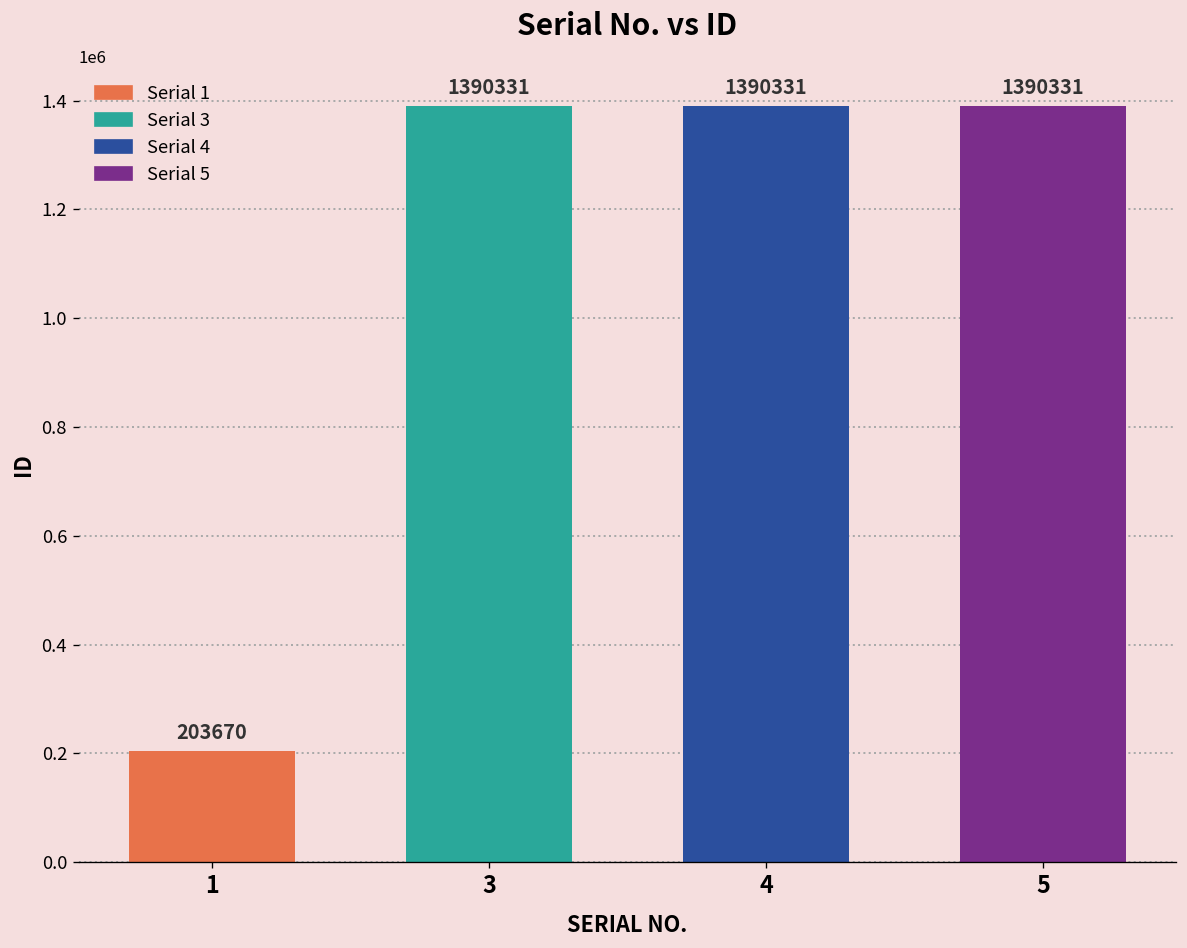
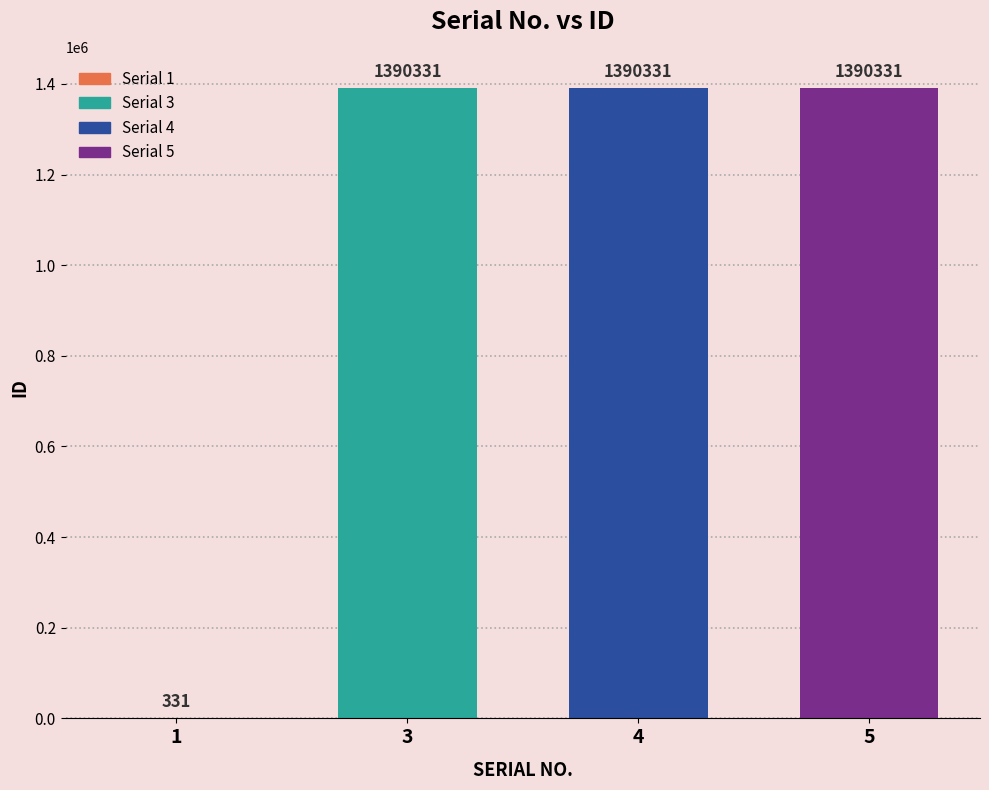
1: 203670 -> 331
